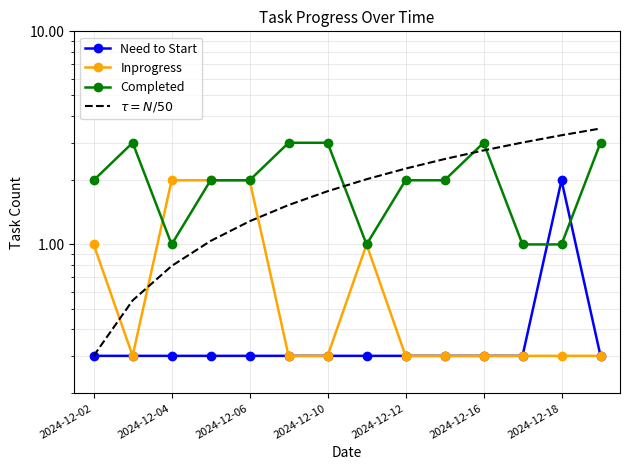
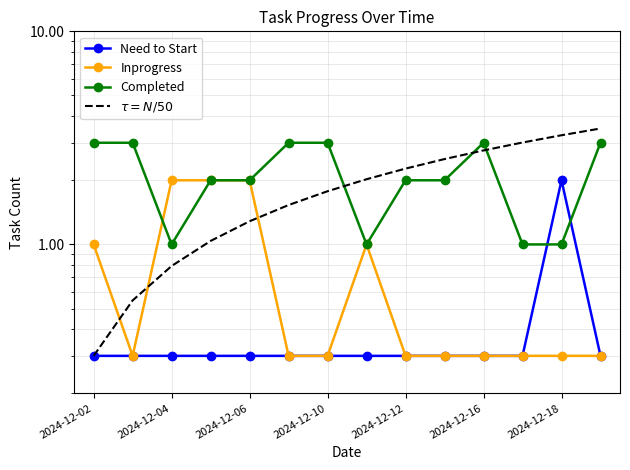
Completed, 2024-12-02: 2 -> 3
